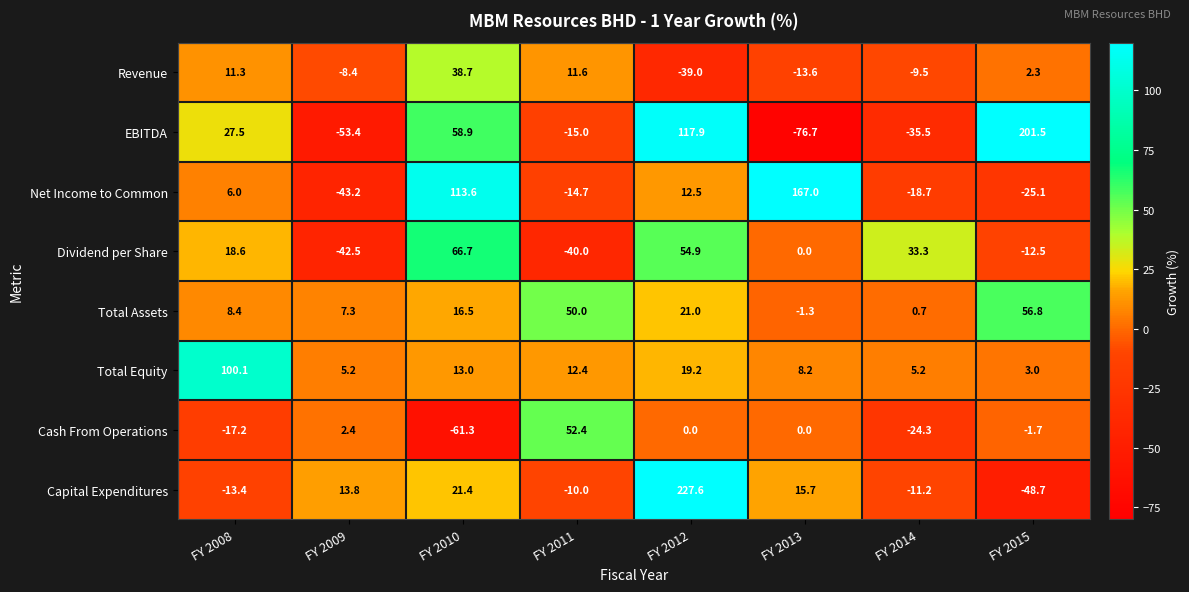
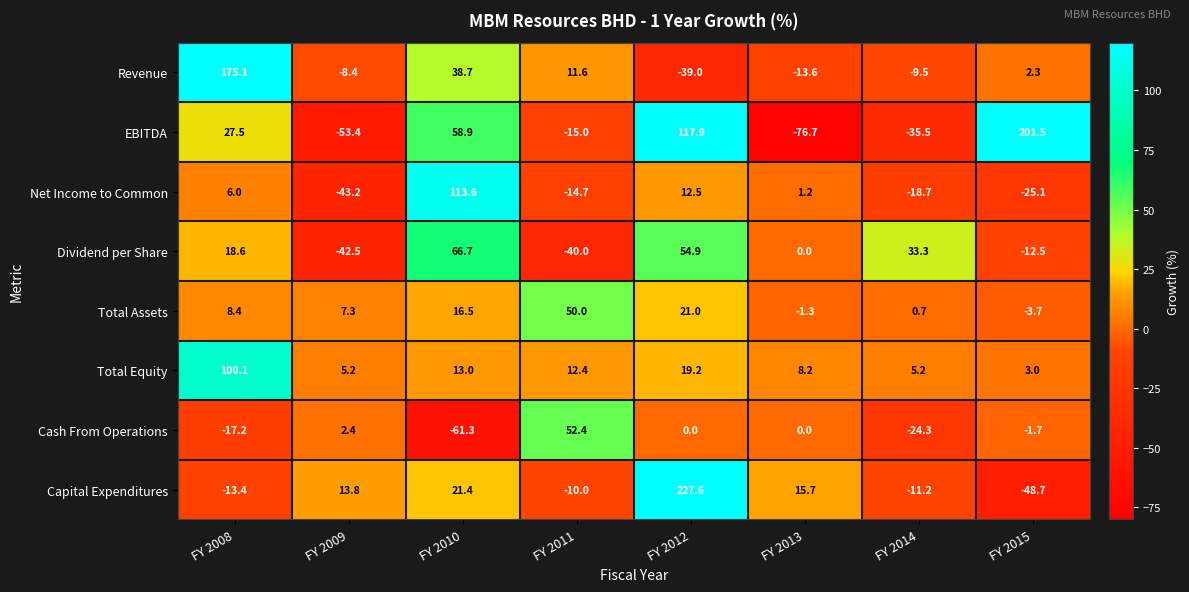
Revenue, FY 2008: 11.3 -> 175.1
Net Income to Common, FY 2013: 167.0 -> 1.2
Total Assets, FY 2015: 56.8 -> -3.7
